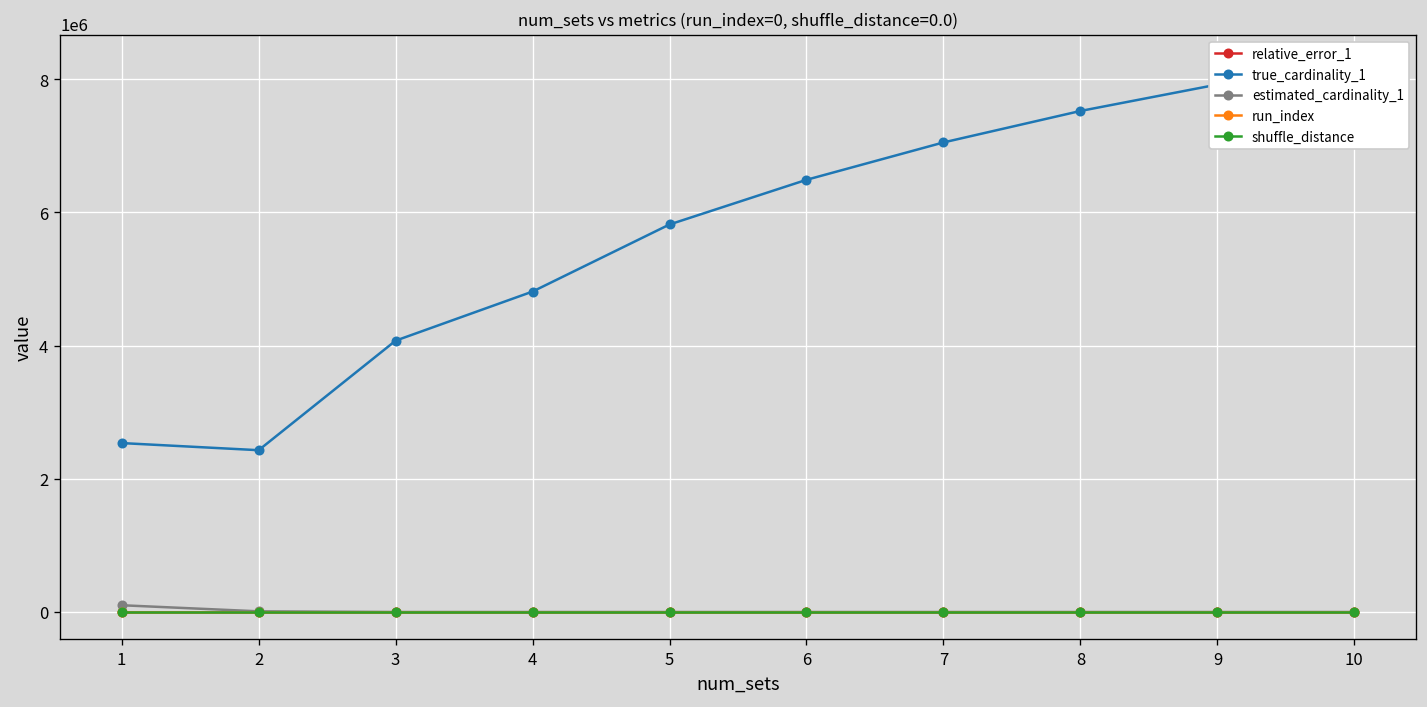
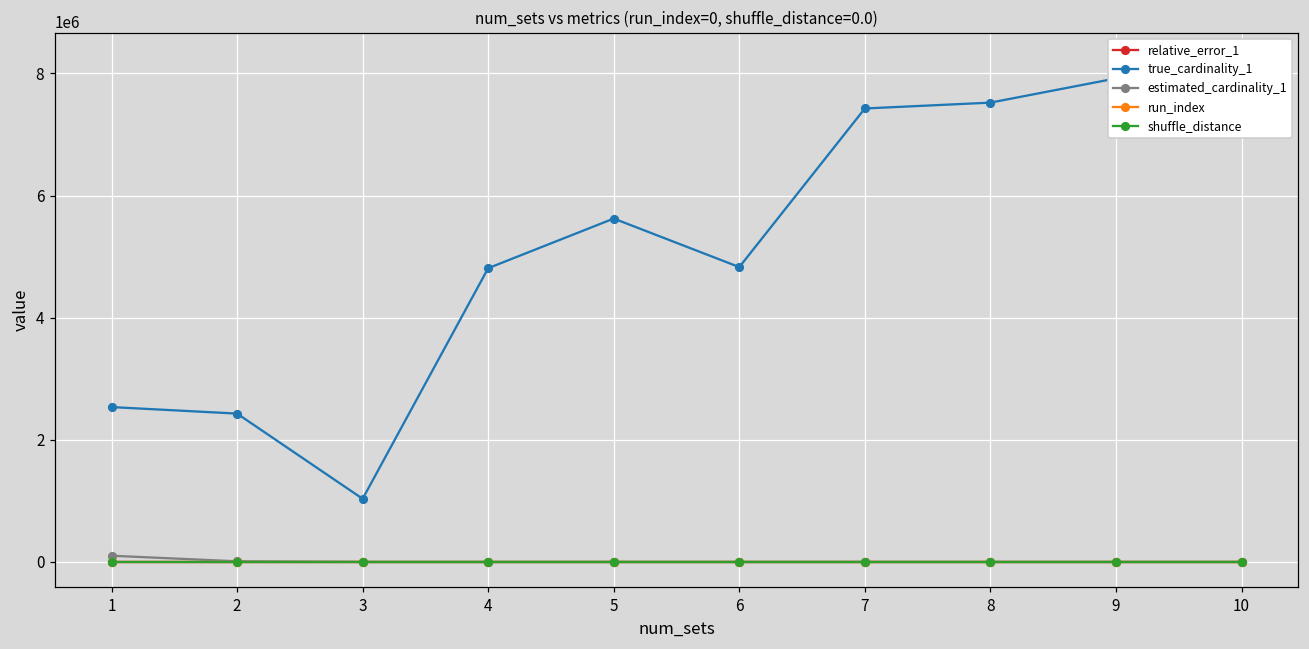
true_cardinality_1, 3: 4100000 -> 1000000
true_cardinality_1, 5: 5800000 -> 5600000
true_cardinality_1, 6: 6500000 -> 4800000
true_cardinality_1, 7: 7000000 -> 7400000
